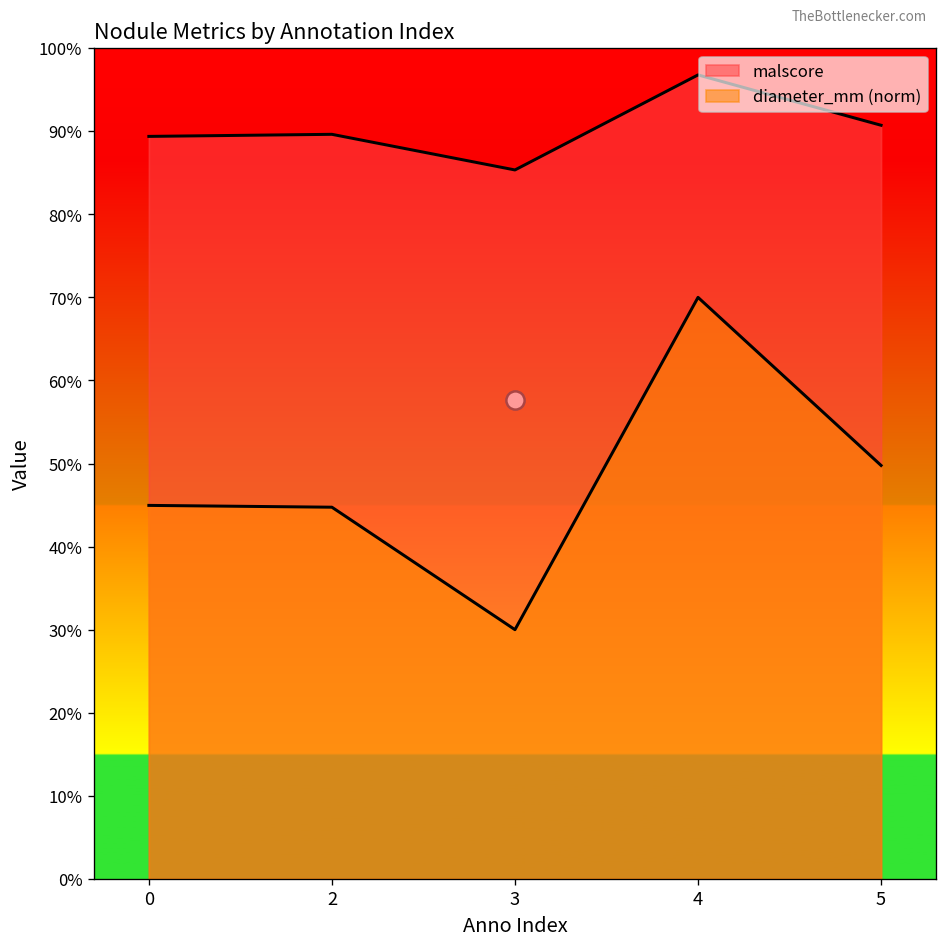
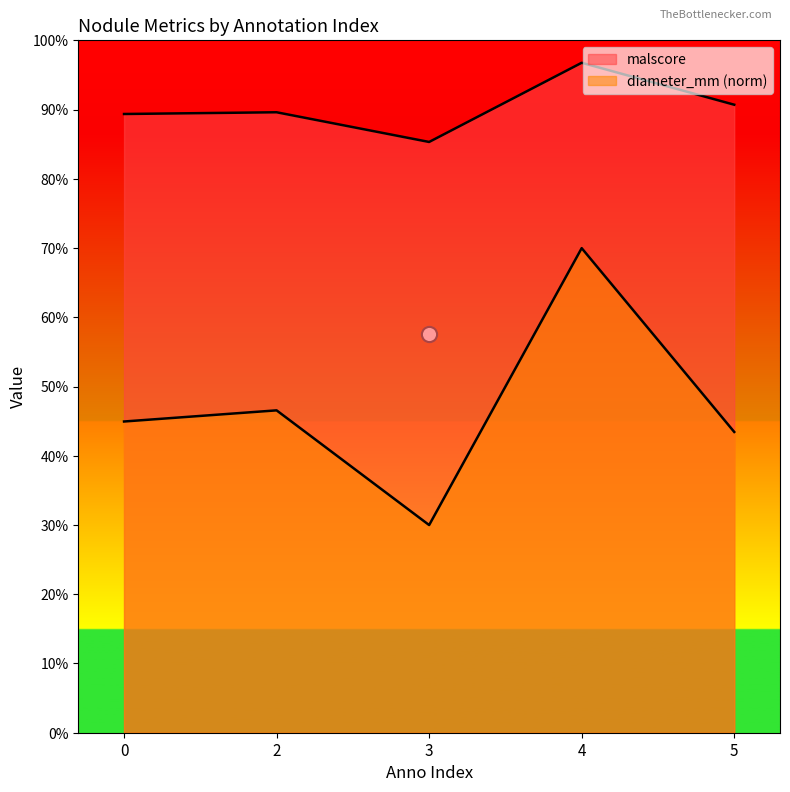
diameter_mm (norm), 2: 45% -> 47%
diameter_mm (norm), 5: 50% -> 43%
